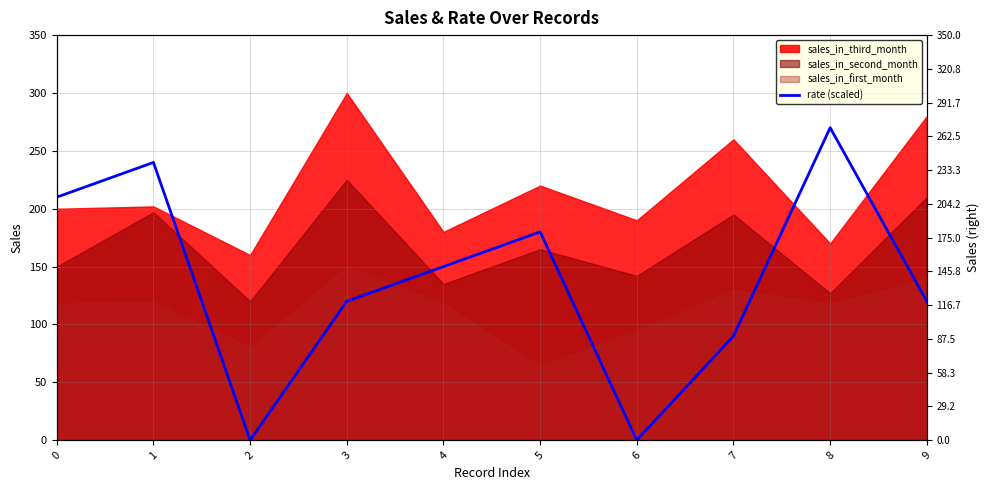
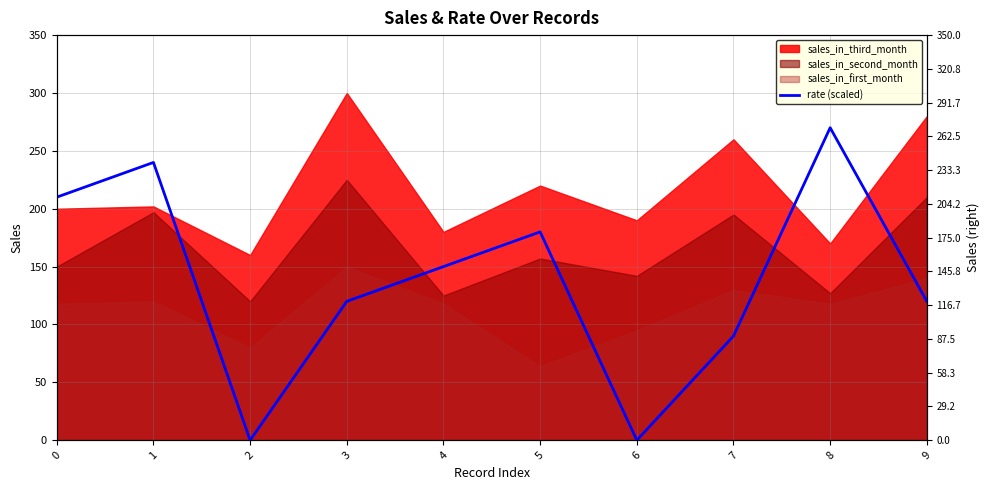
sales_in_second_month, 4: 135 -> 125
sales_in_second_month, 5: 165 -> 157
